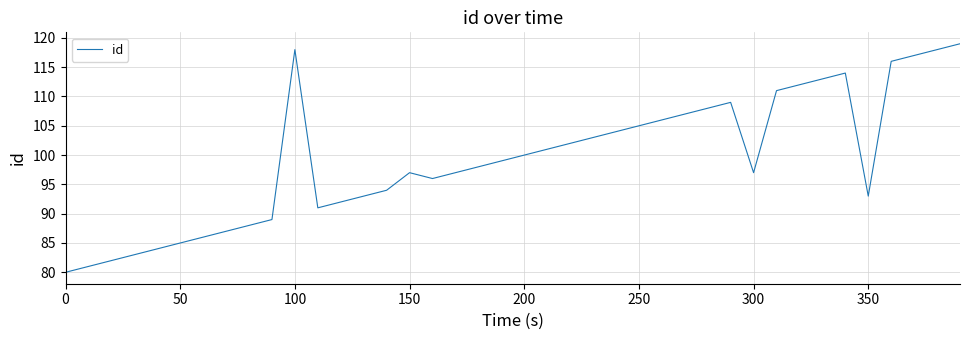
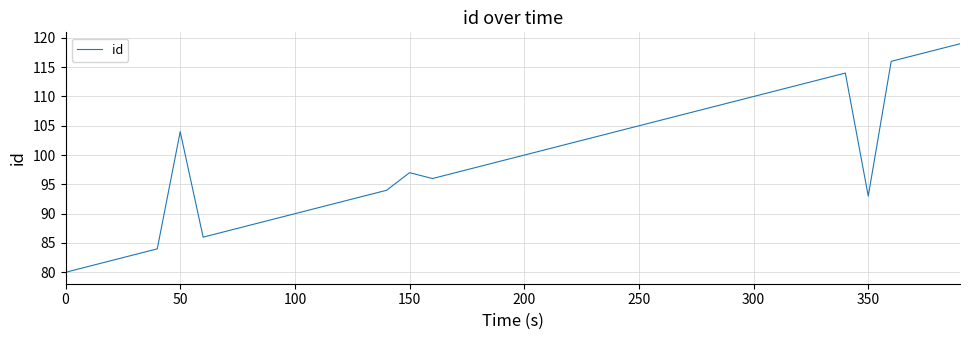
50: 85 -> 104
100: 118 -> 90
300: 97 -> 110
